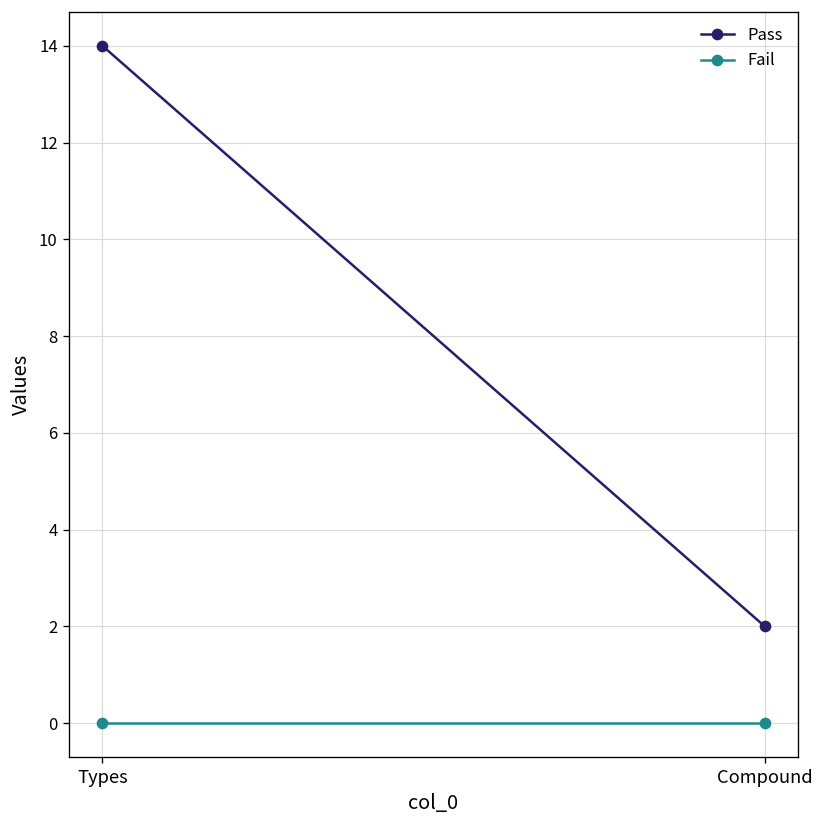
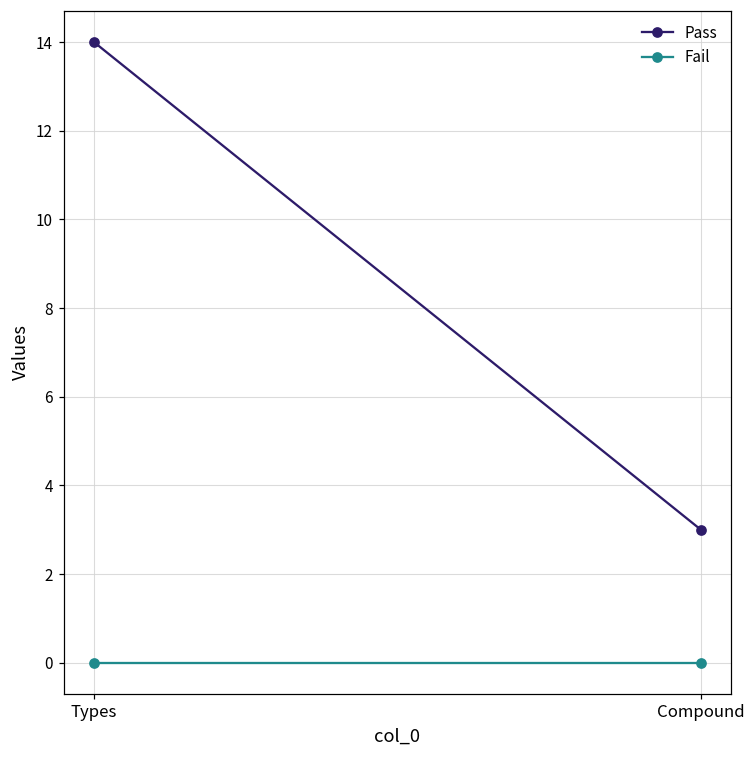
Pass, Compound: 2 -> 3
